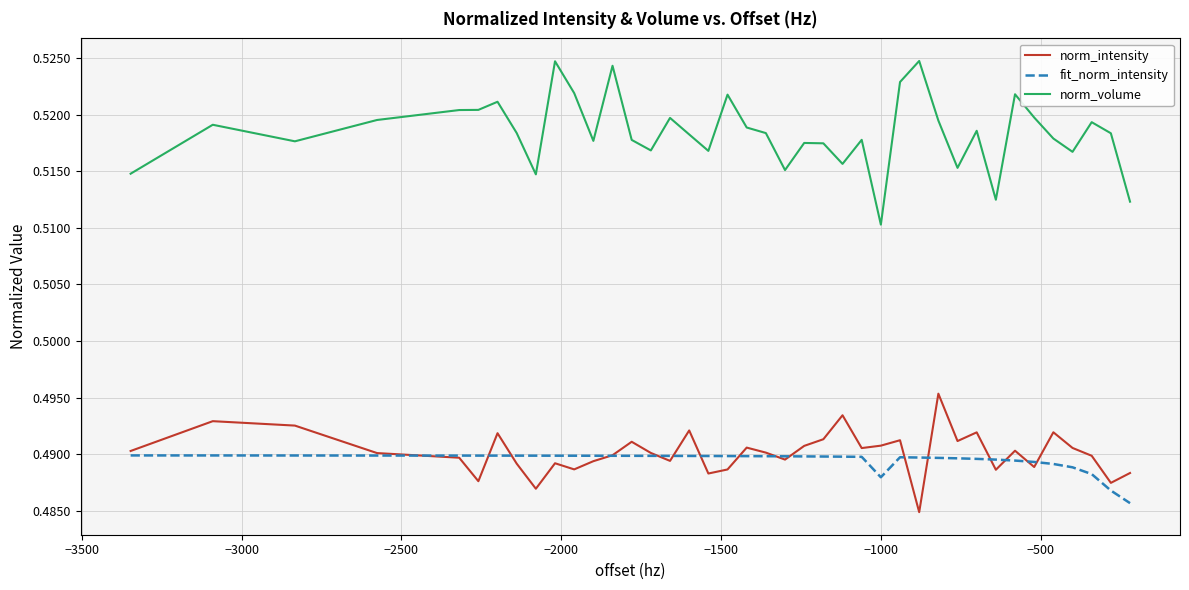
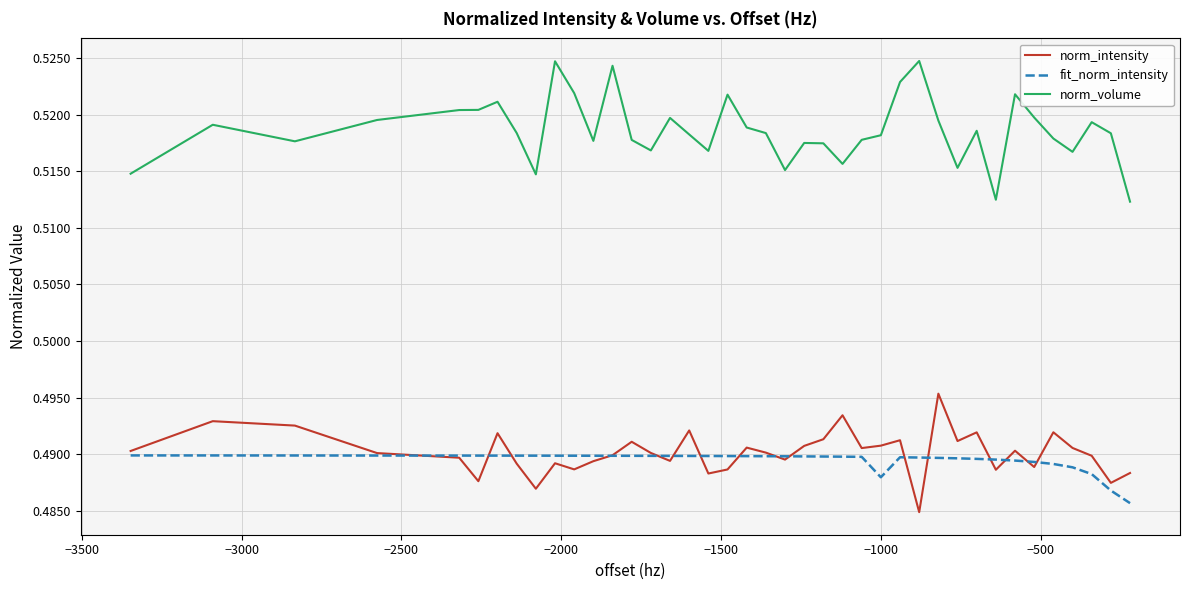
norm_volume, −1000: 0.5103 -> 0.5182
